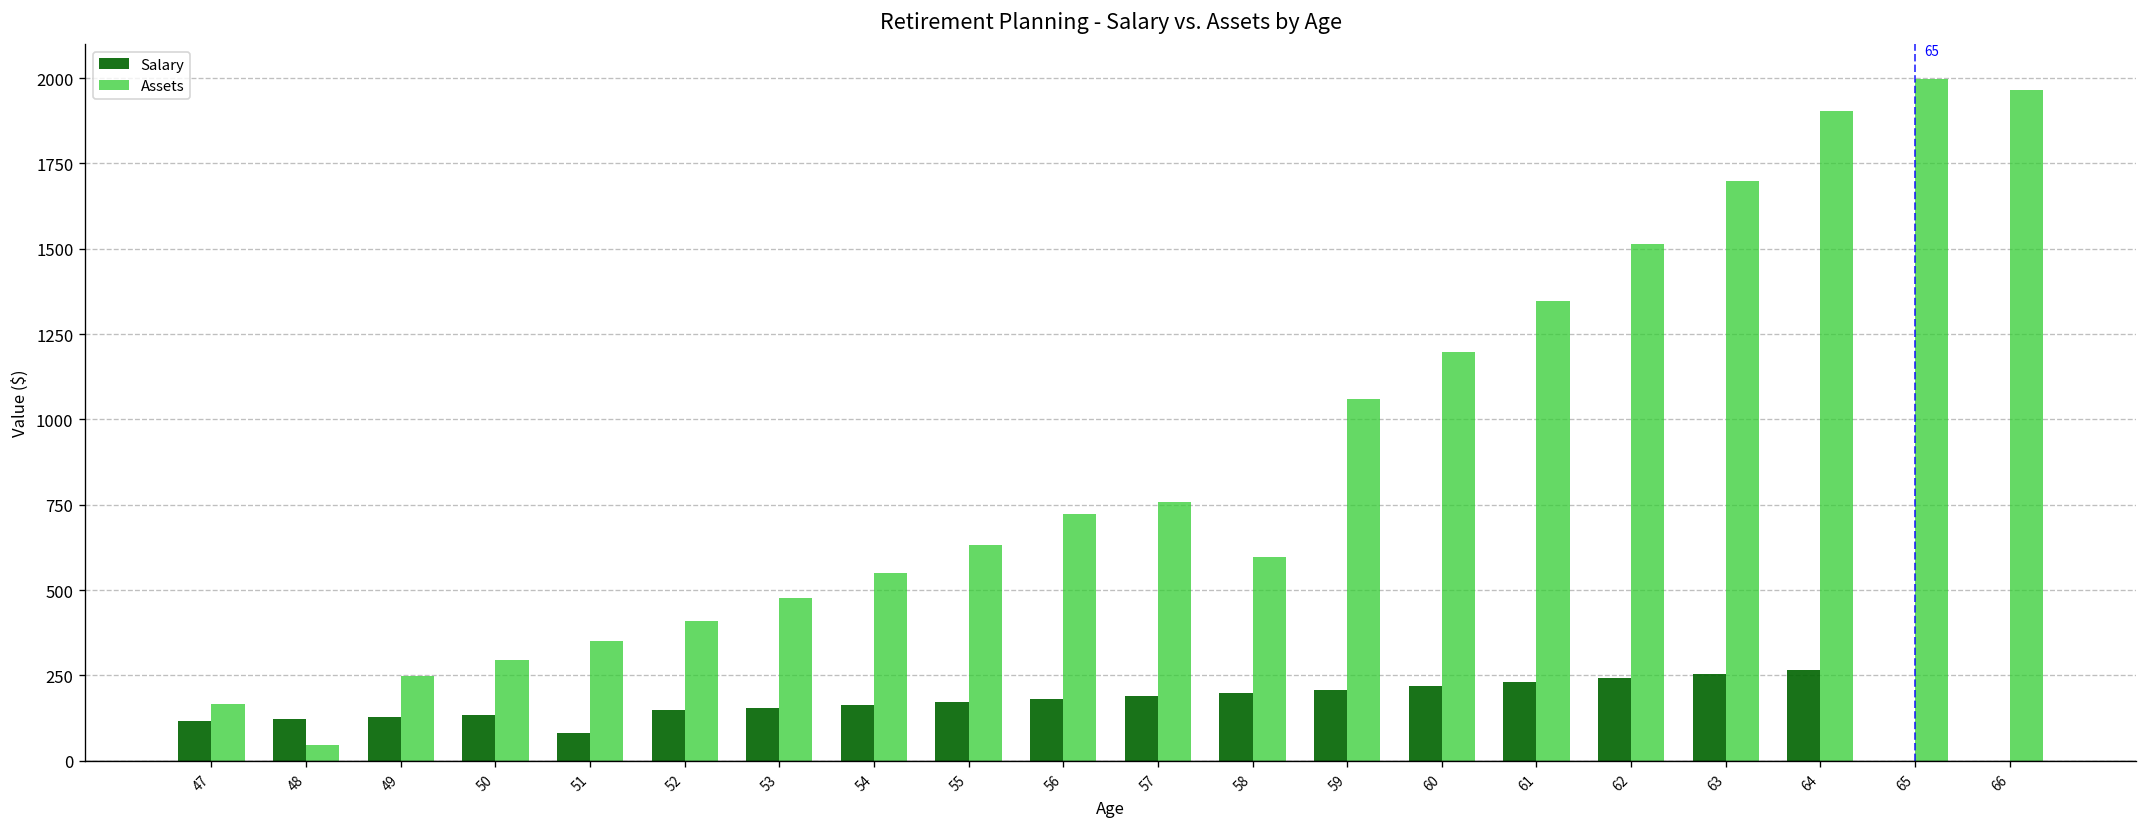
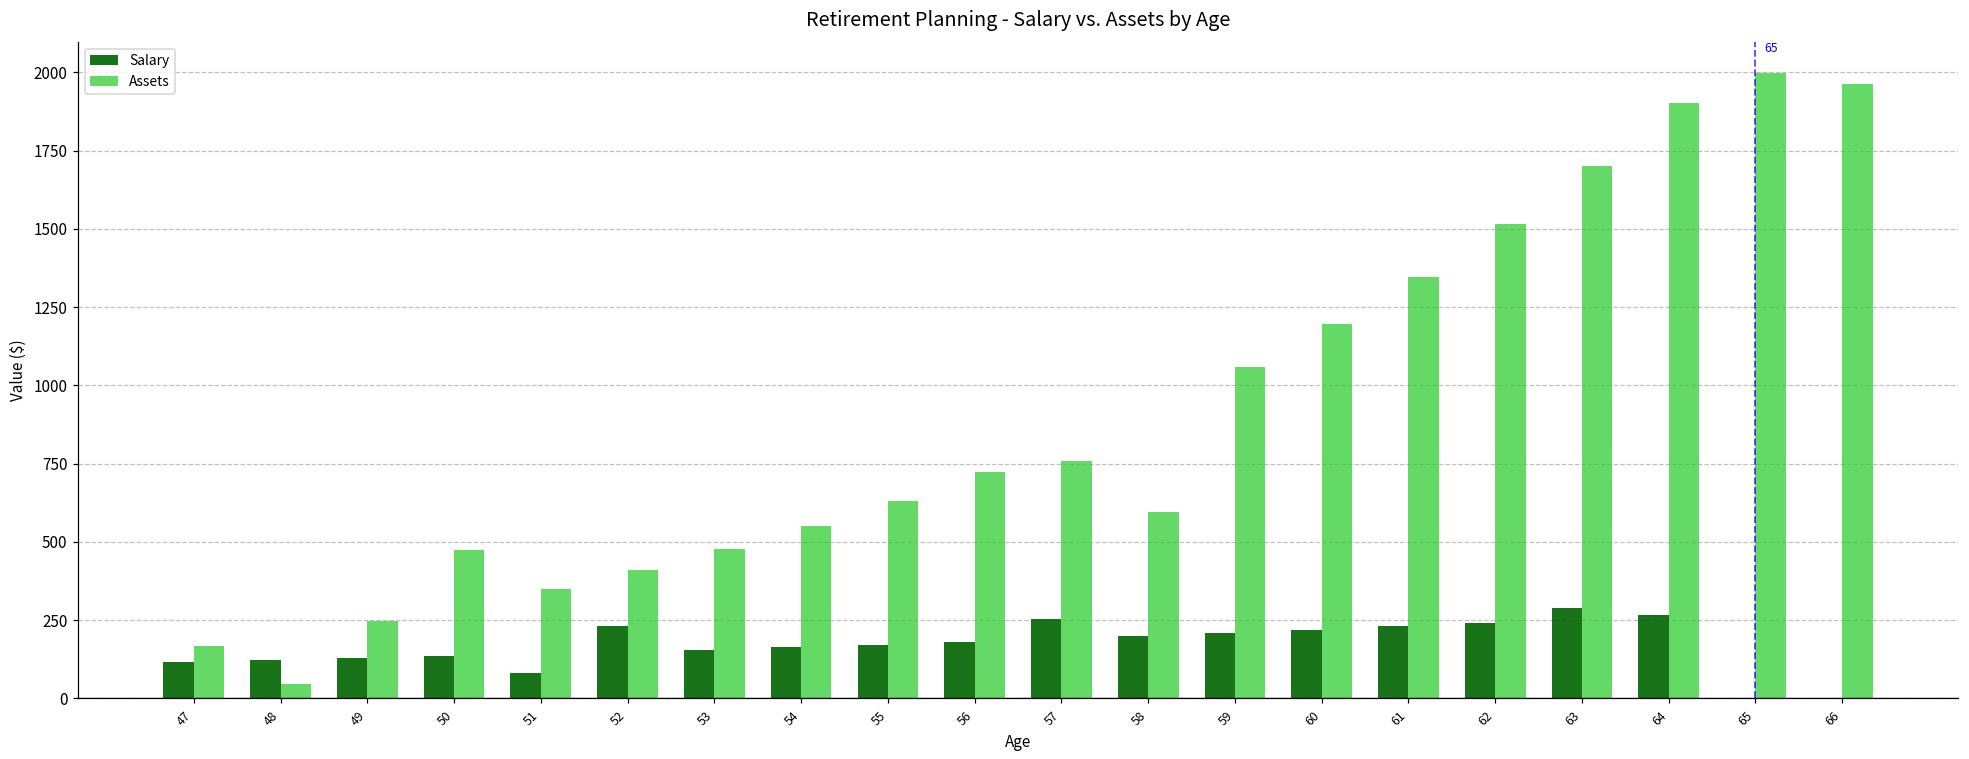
Assets, 50: 300 -> 470
Salary, 52: 150 -> 230
Salary, 57: 190 -> 250
Salary, 63: 250 -> 290
